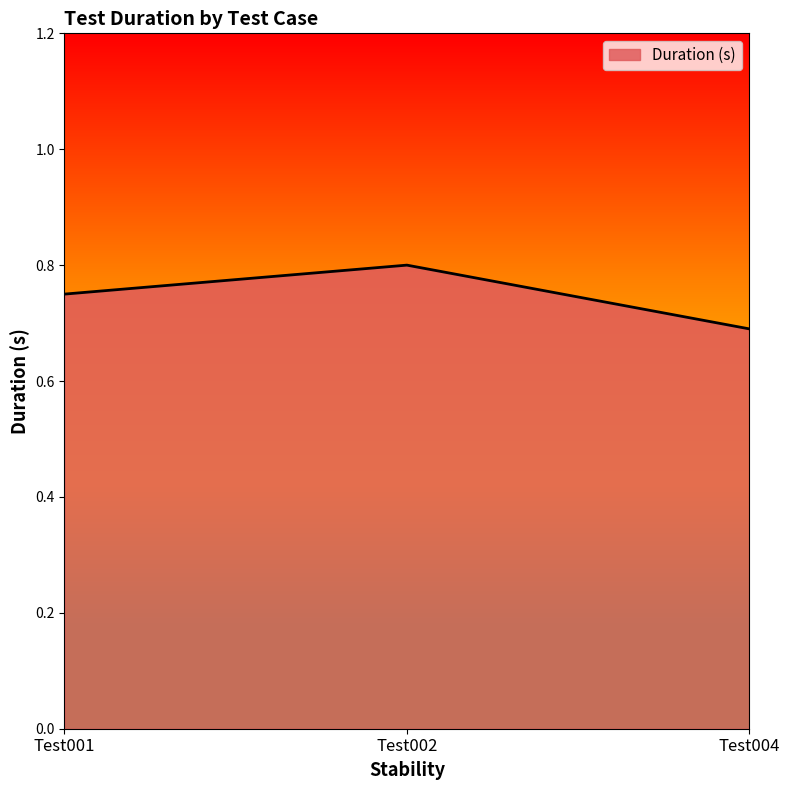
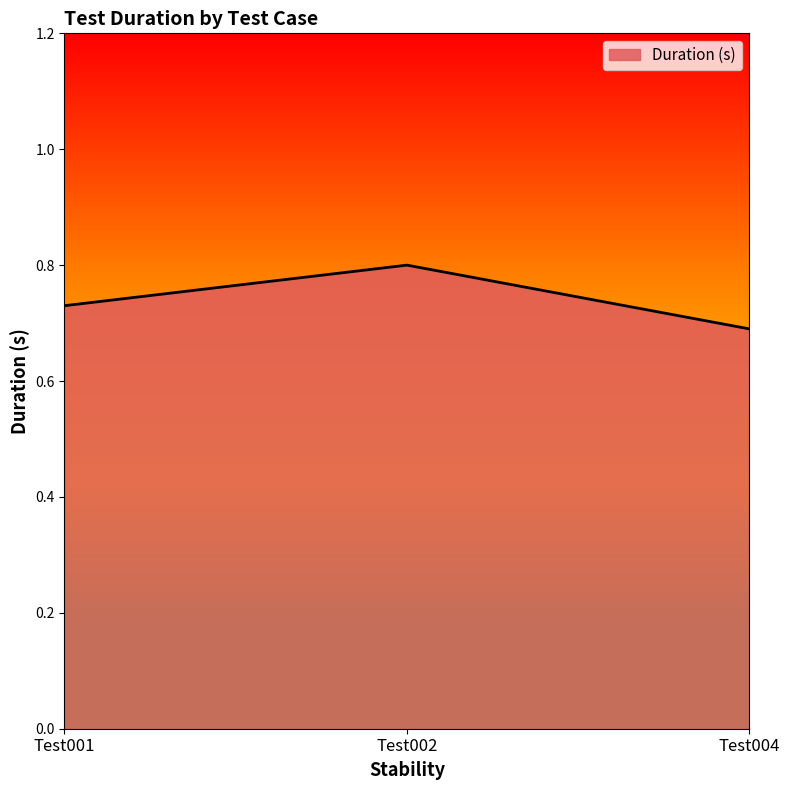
Test001: 0.75 -> 0.73
